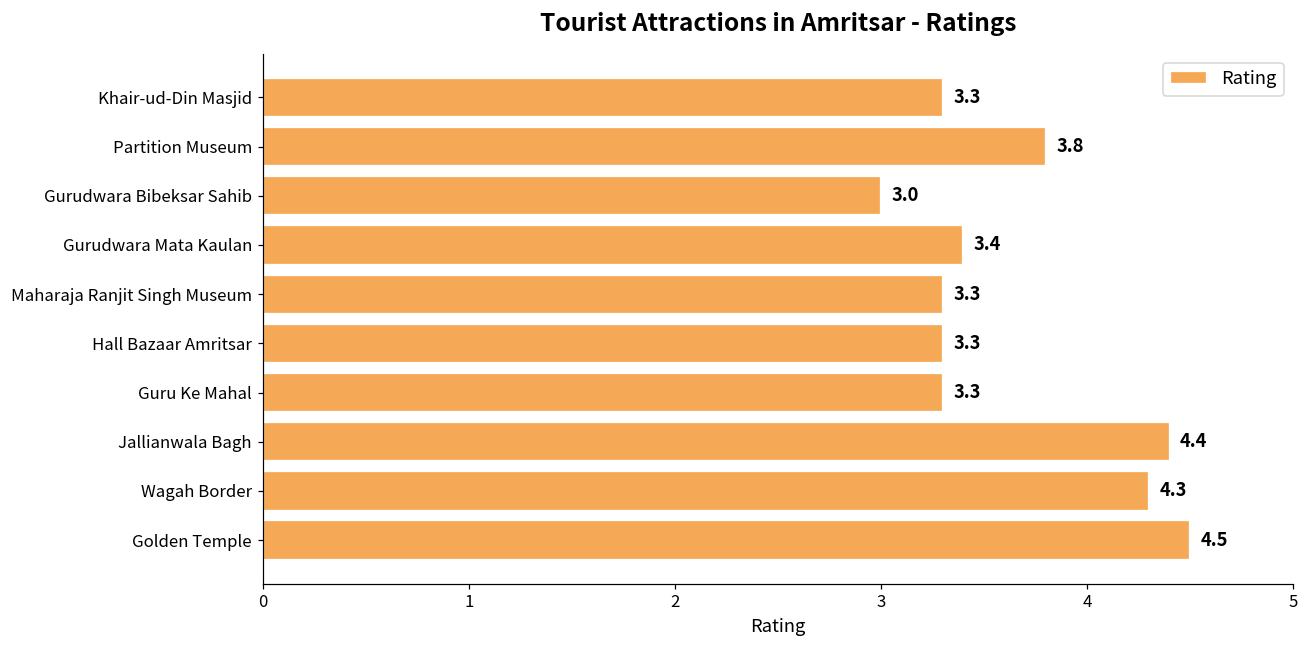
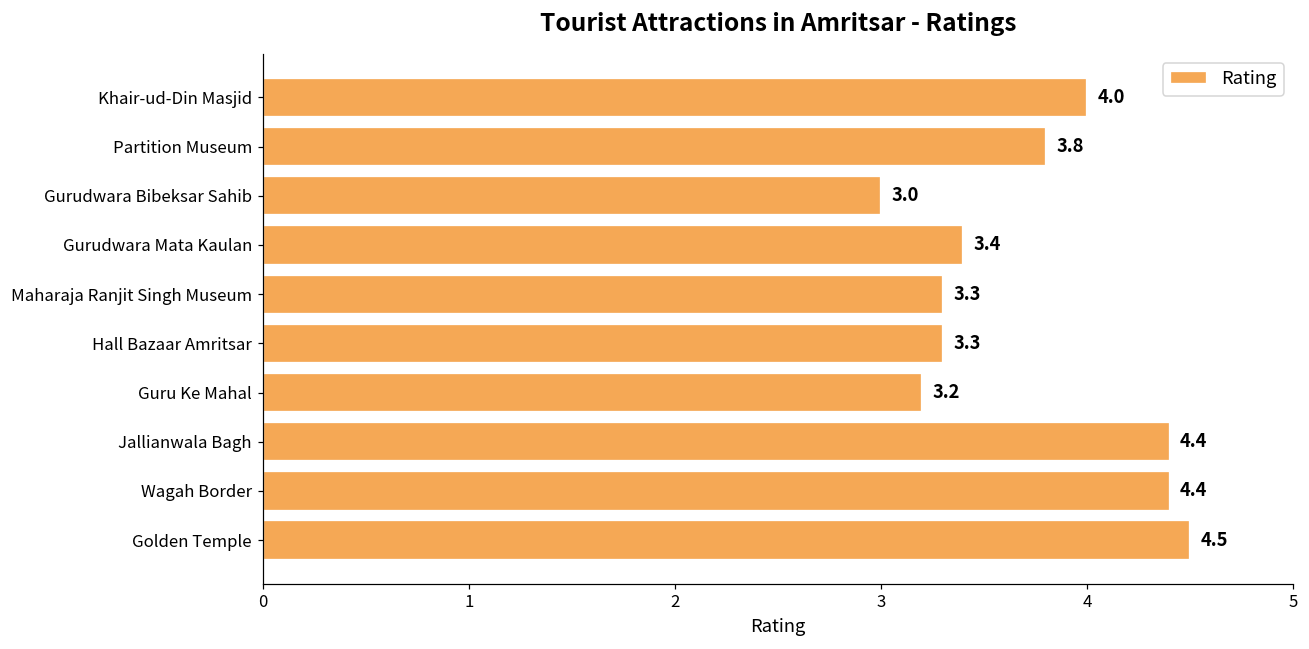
Khair-ud-Din Masjid: 3.3 -> 4.0
Guru Ke Mahal: 3.3 -> 3.2
Wagah Border: 4.3 -> 4.4
